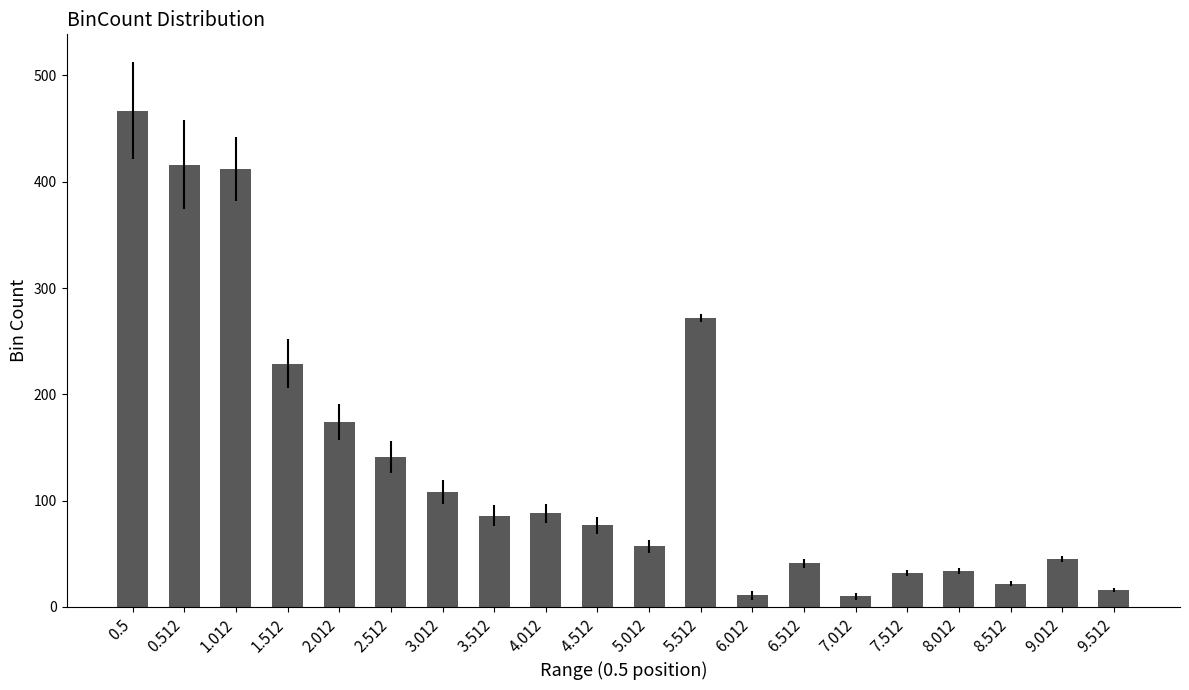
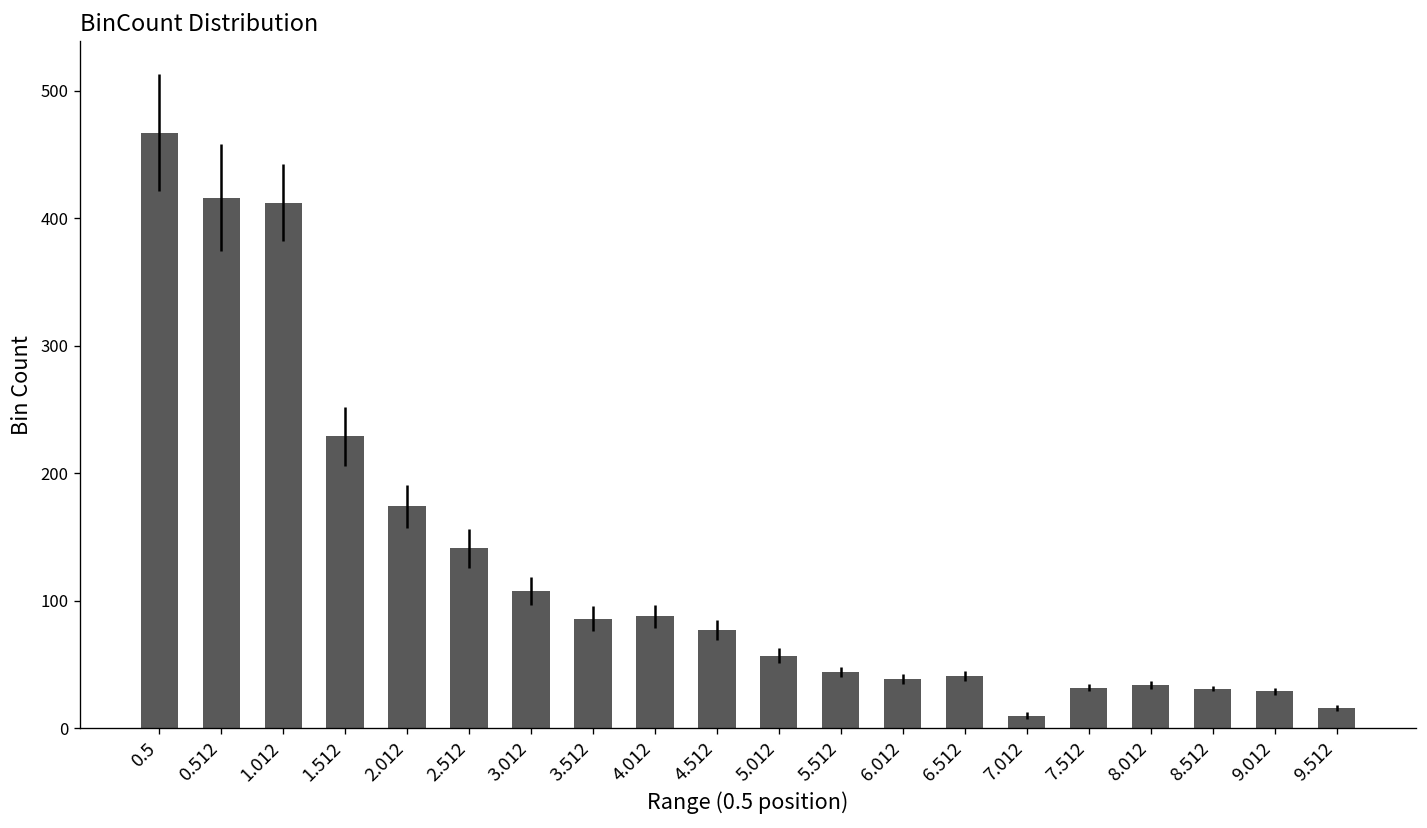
5.512: 272 -> 44
6.012: 11 -> 39
8.512: 22 -> 31
9.012: 45 -> 29
